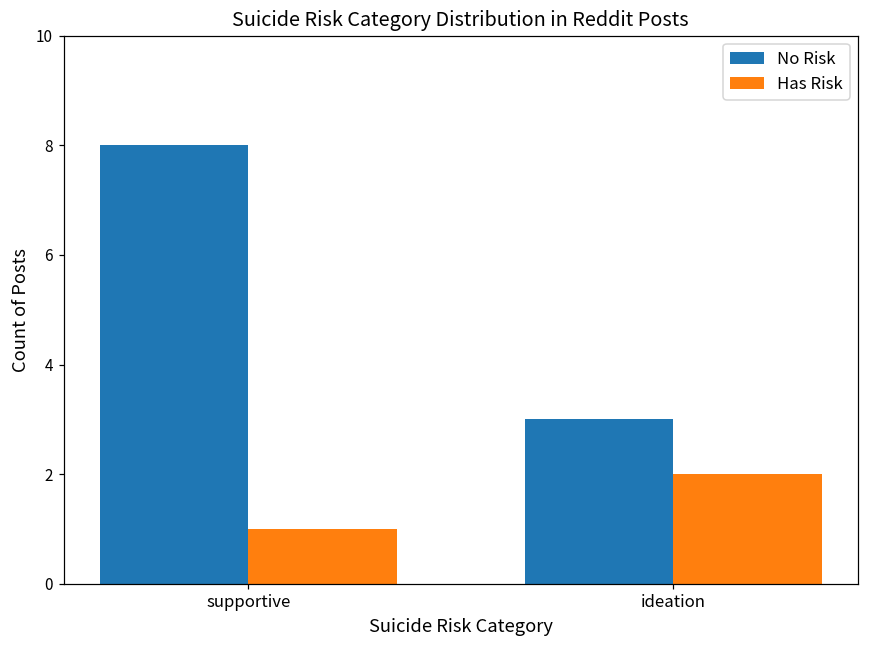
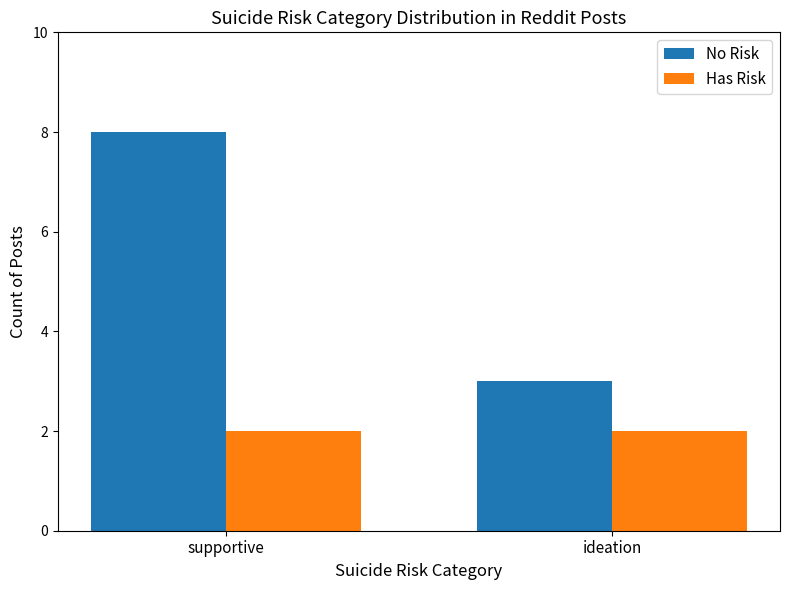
Has Risk, supportive: 1 -> 2
